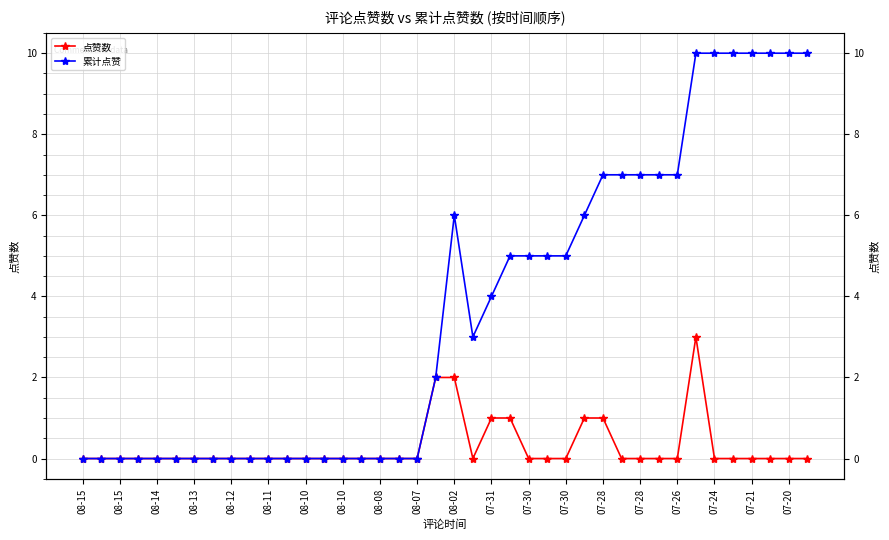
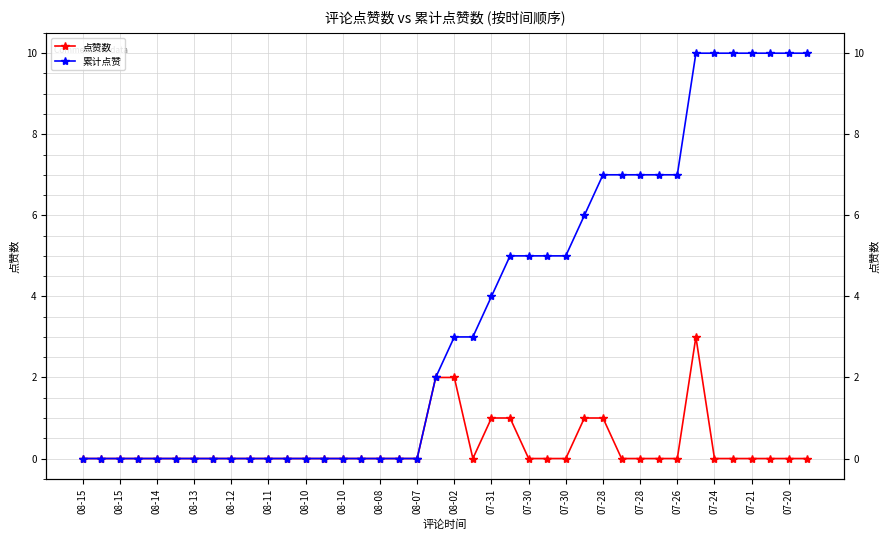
累计点赞, 08-02: 6 -> 3
